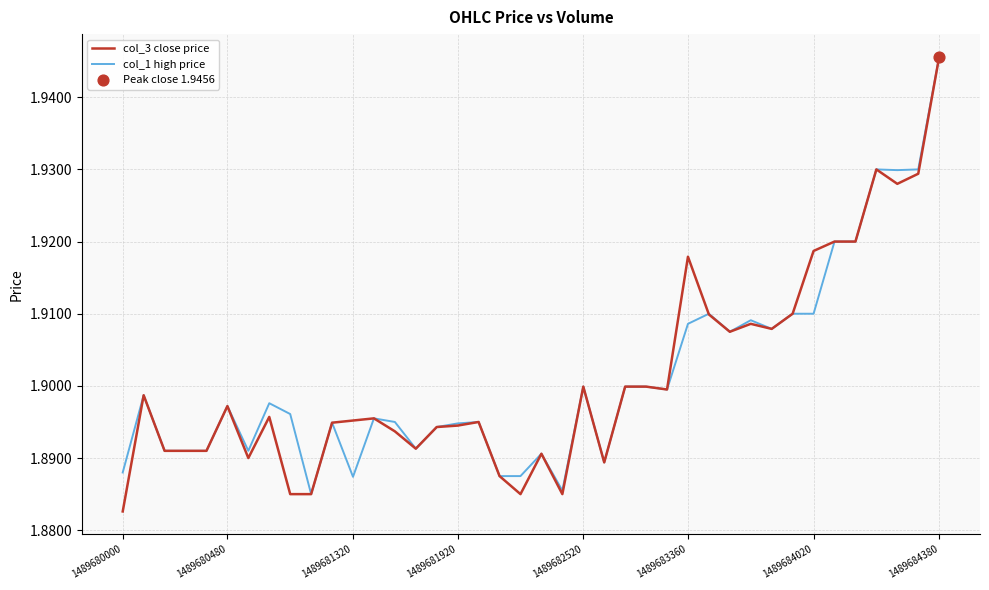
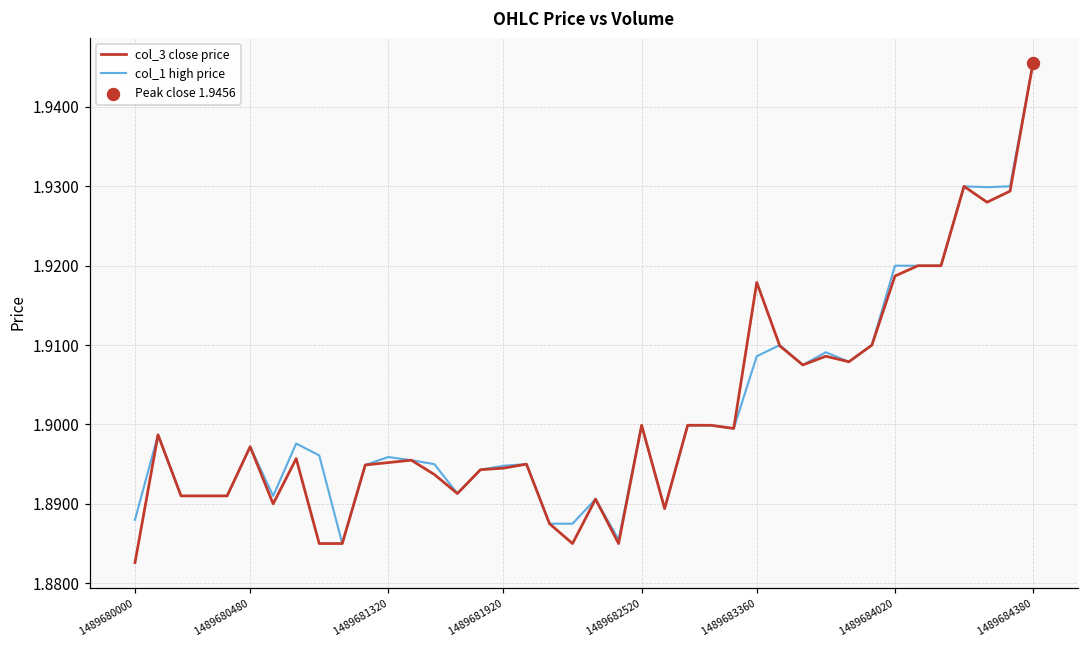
col_1 high price, 1489681320: 1.887 -> 1.896
col_1 high price, 1489684020: 1.91 -> 1.92
